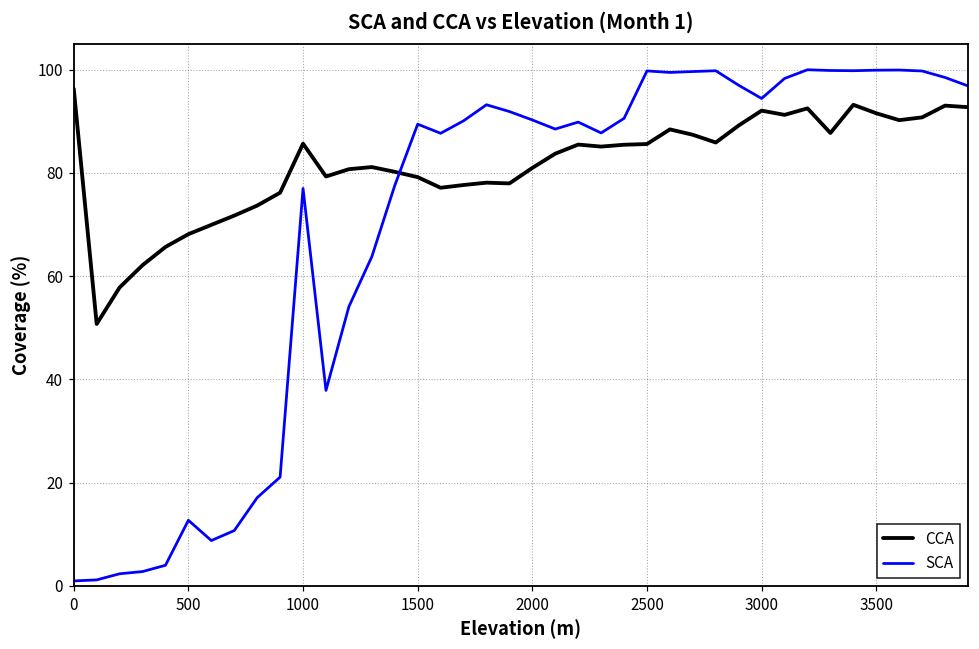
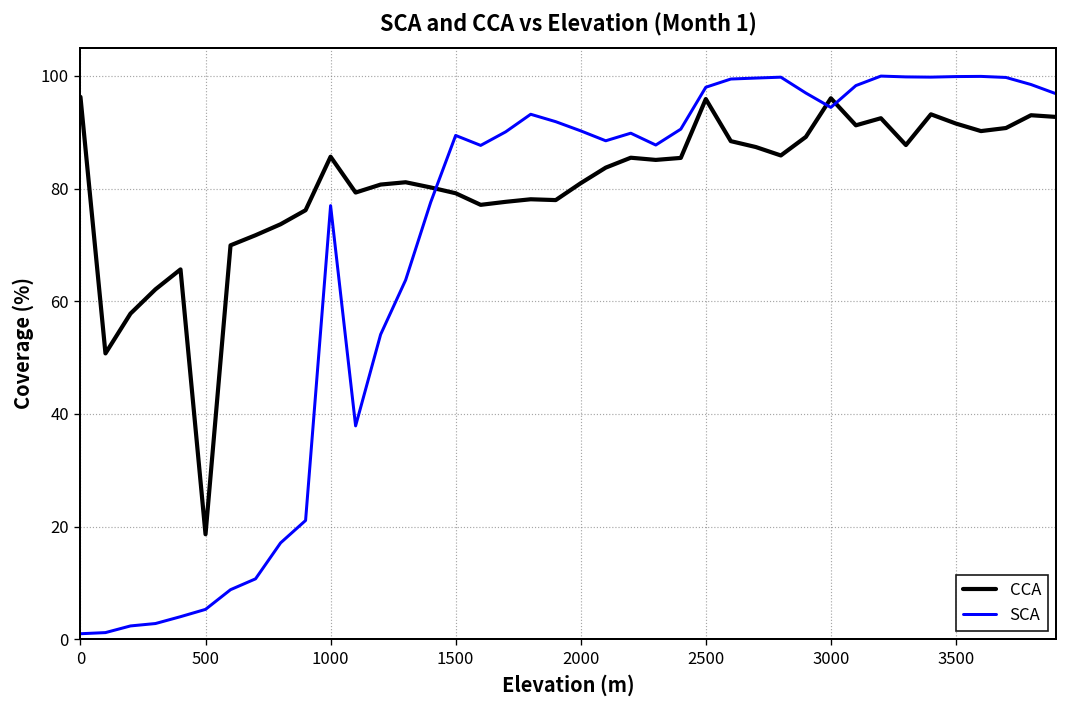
CCA, 500: 68 -> 19
SCA, 500: 13 -> 5
CCA, 2500: 86 -> 96
SCA, 2500: 100 -> 98
CCA, 3000: 92 -> 96
